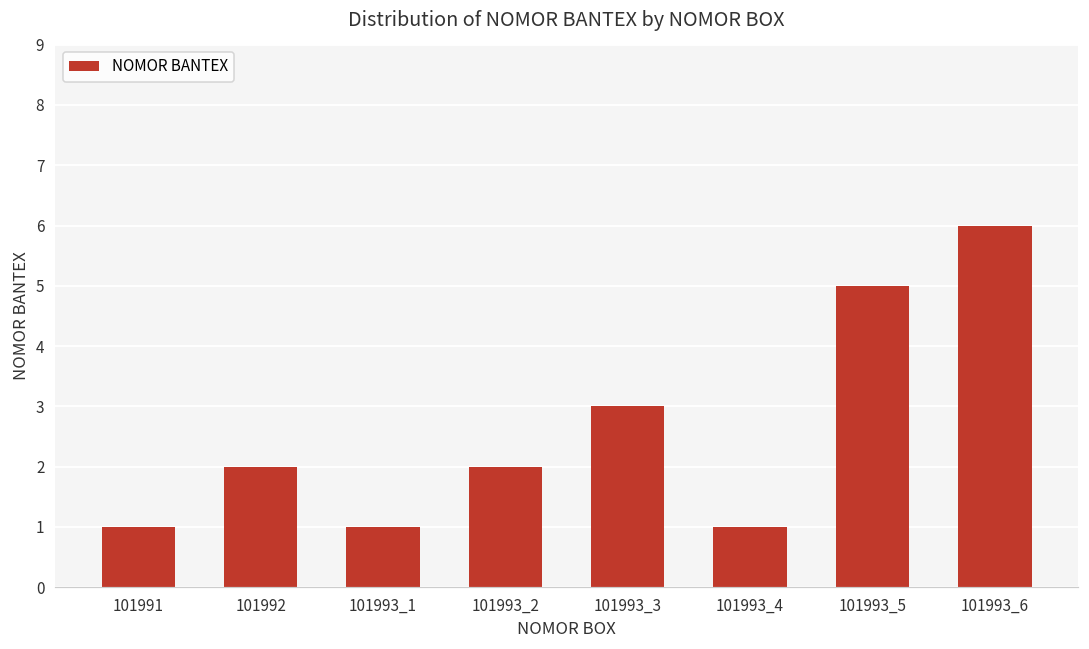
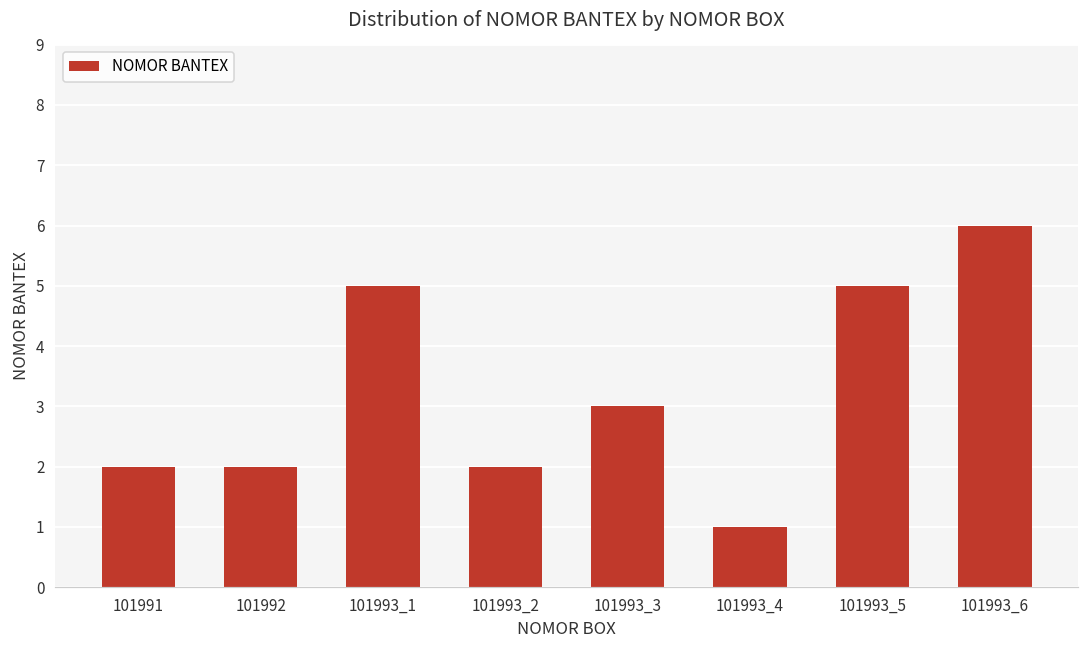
101991: 1 -> 2
101993_1: 1 -> 5
